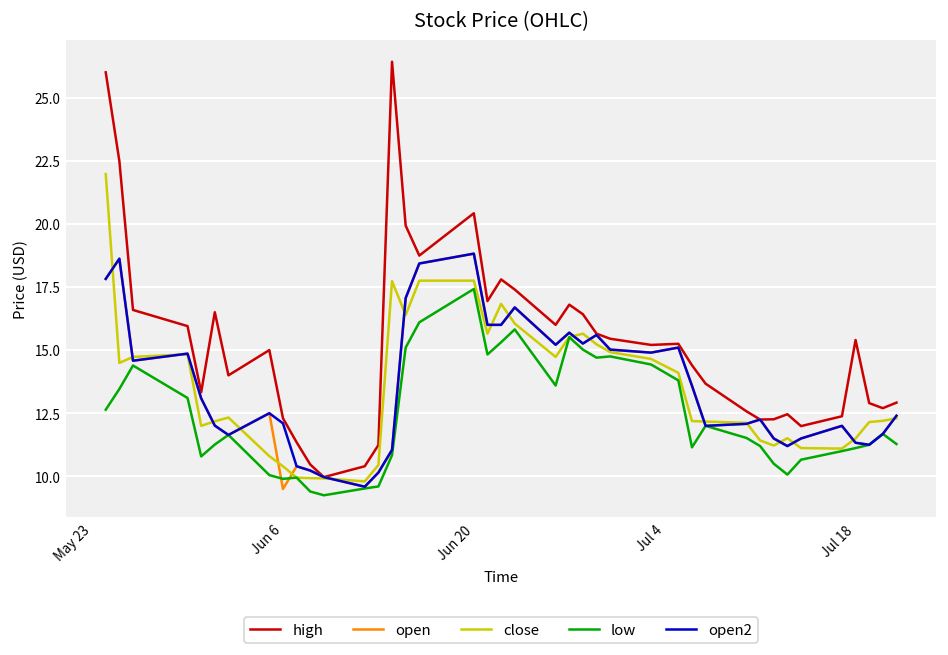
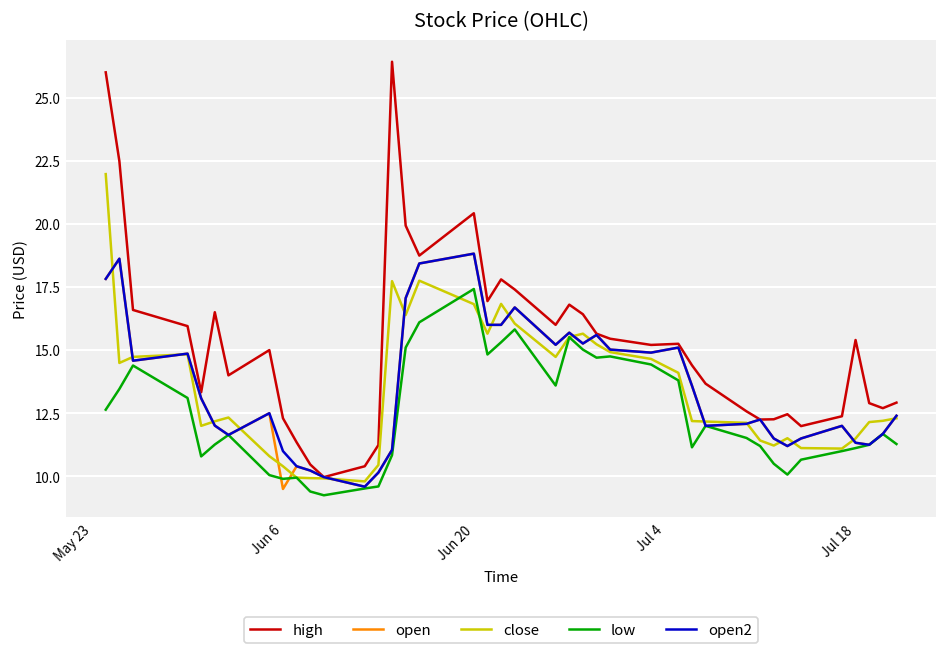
open2, Jun 6: 12.1 -> 11.0
close, Jun 20: 17.8 -> 16.8
